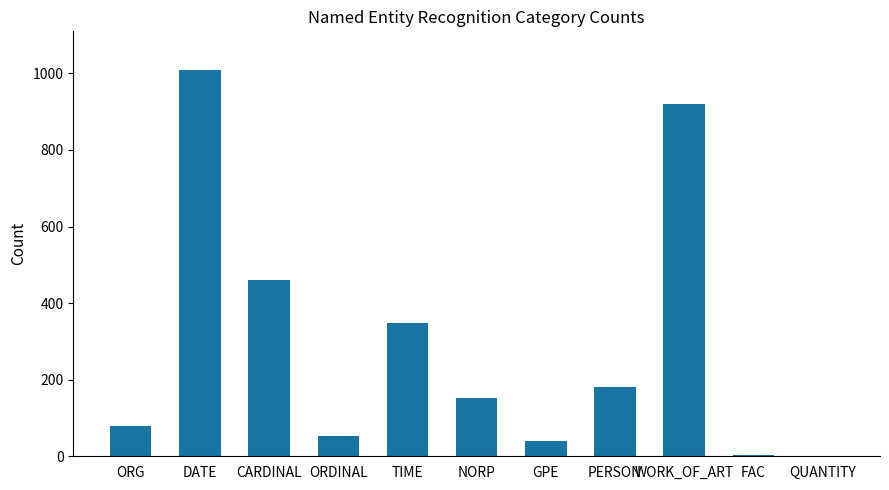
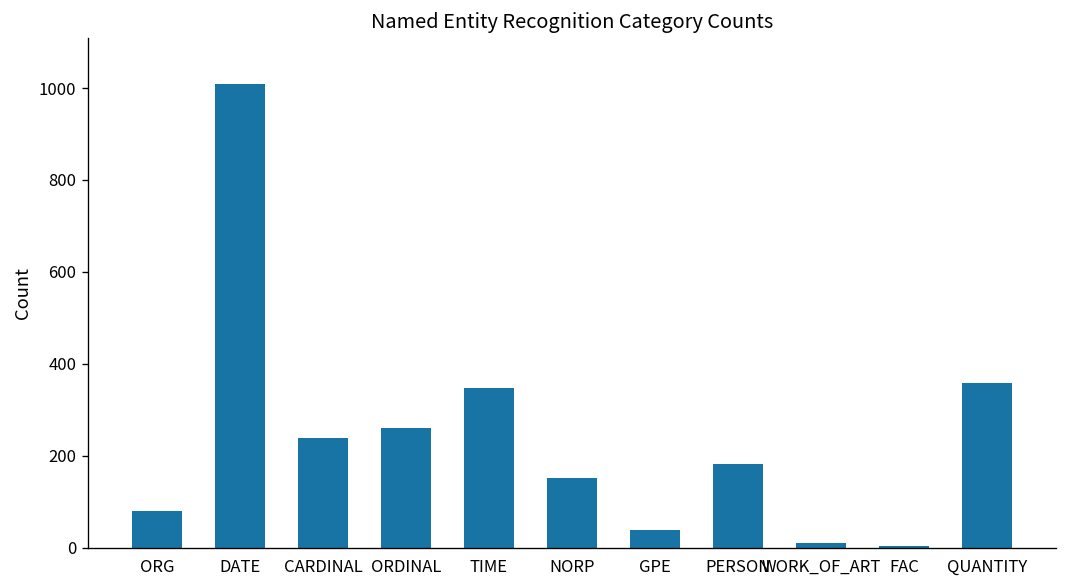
CARDINAL: 460 -> 240
ORDINAL: 50 -> 260
WORK_OF_ART: 920 -> 10
QUANTITY: 0 -> 360
